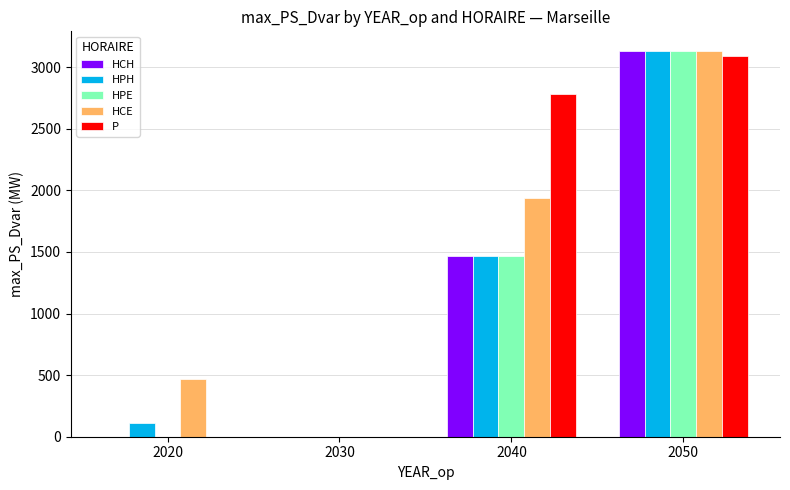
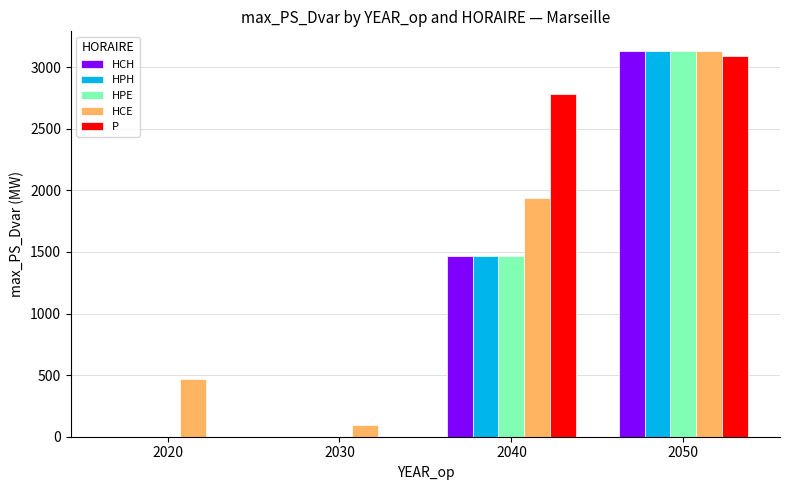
HPH, 2020: 110 -> 0
HCE, 2030: 0 -> 100
